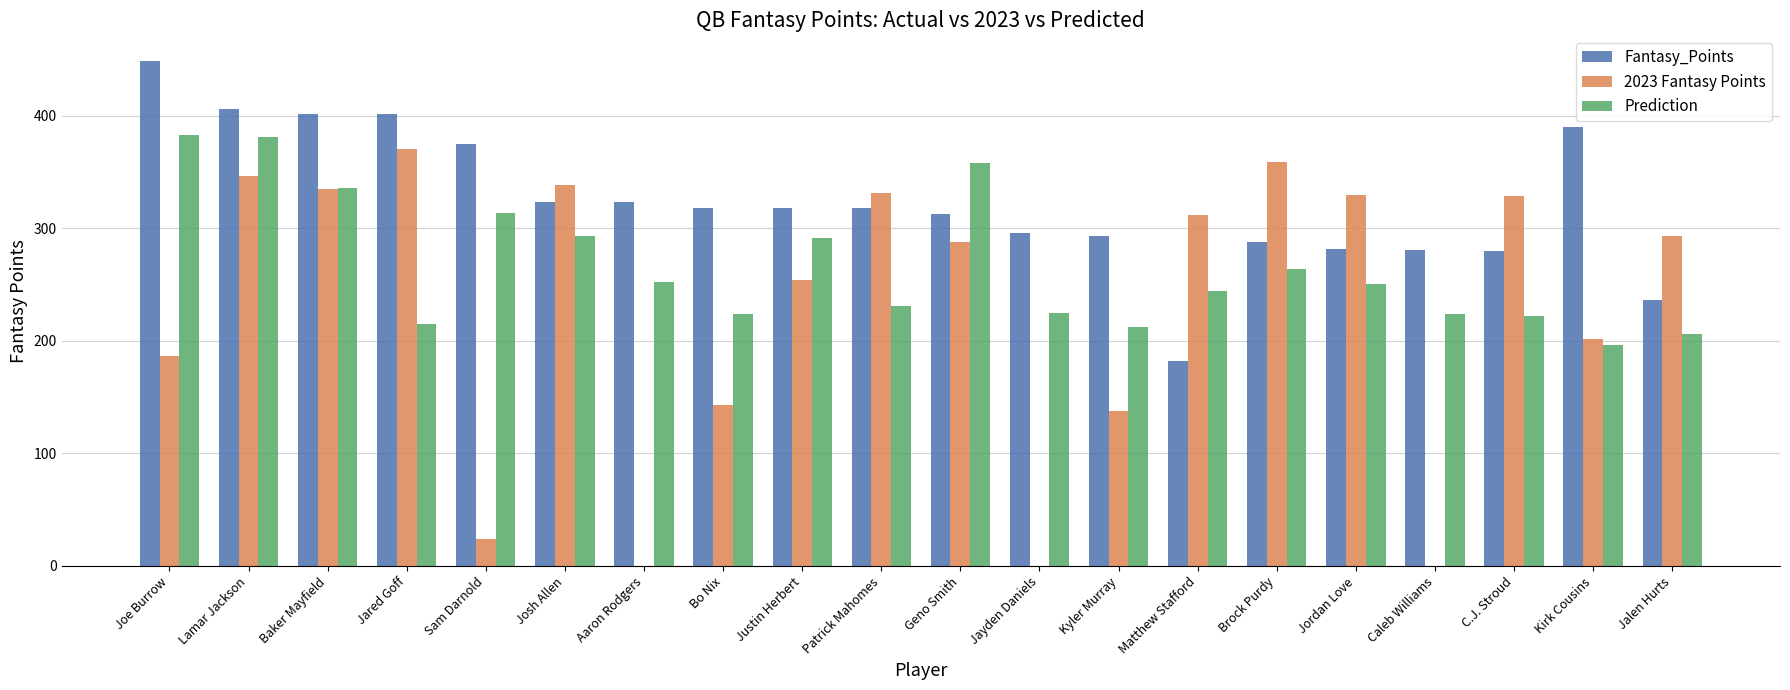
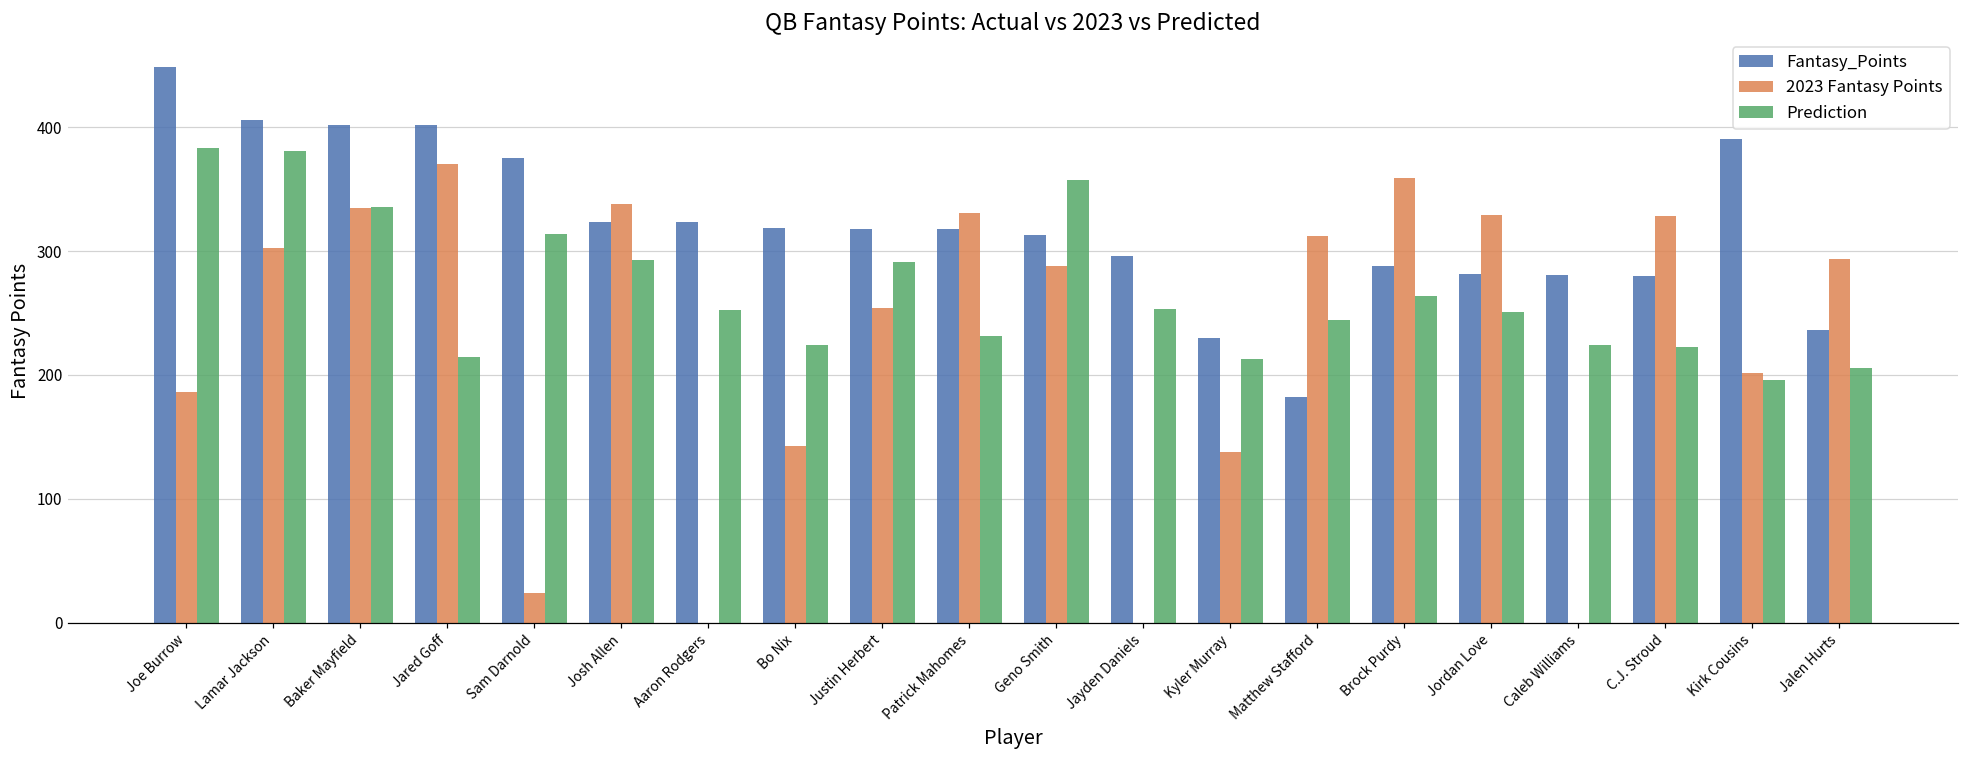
2023 Fantasy Points, Lamar Jackson: 347 -> 303
Prediction, Jayden Daniels: 225 -> 253
Fantasy_Points, Kyler Murray: 293 -> 230
